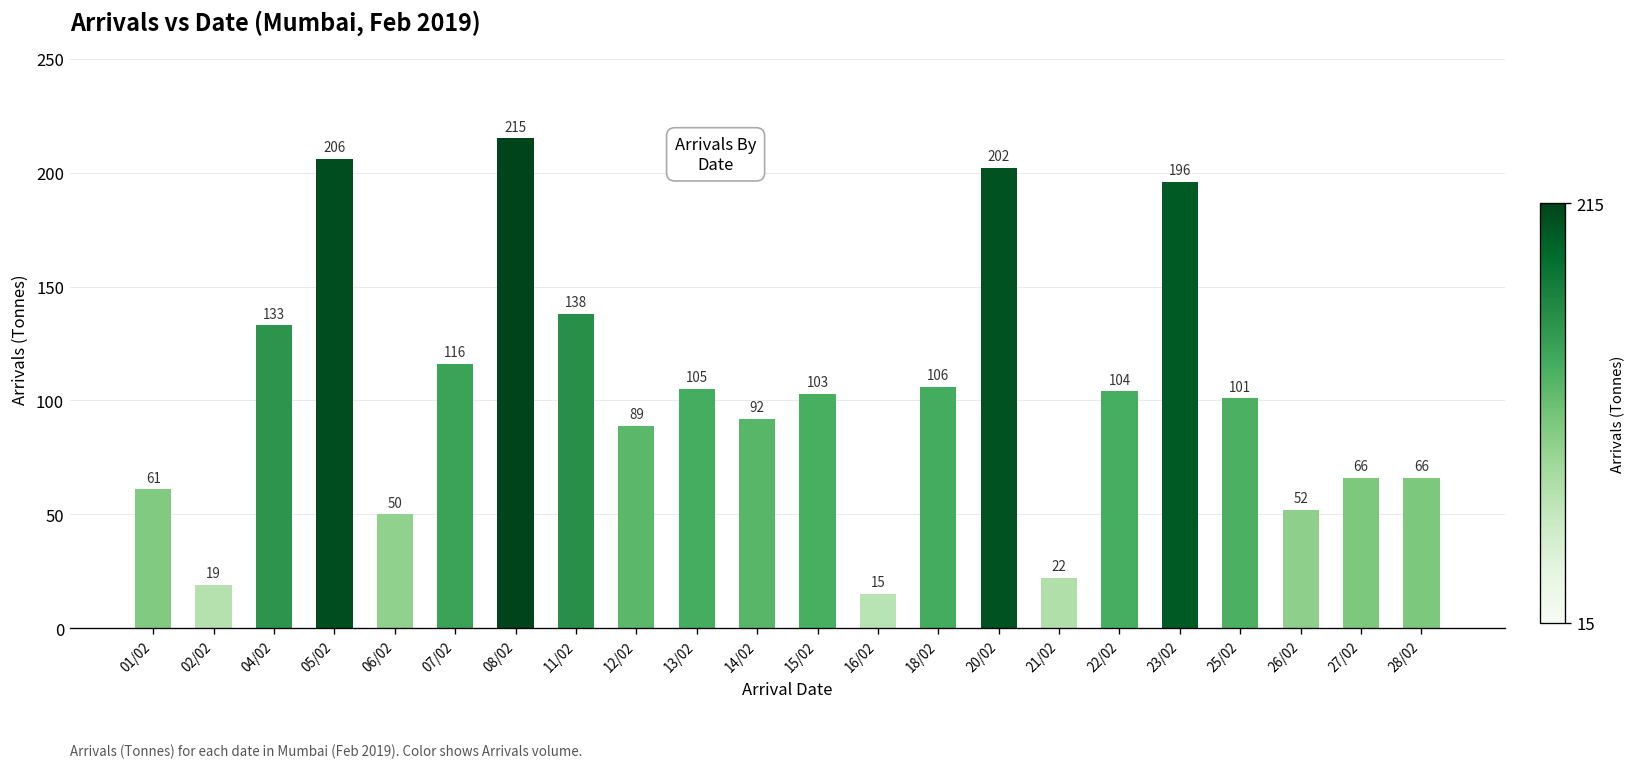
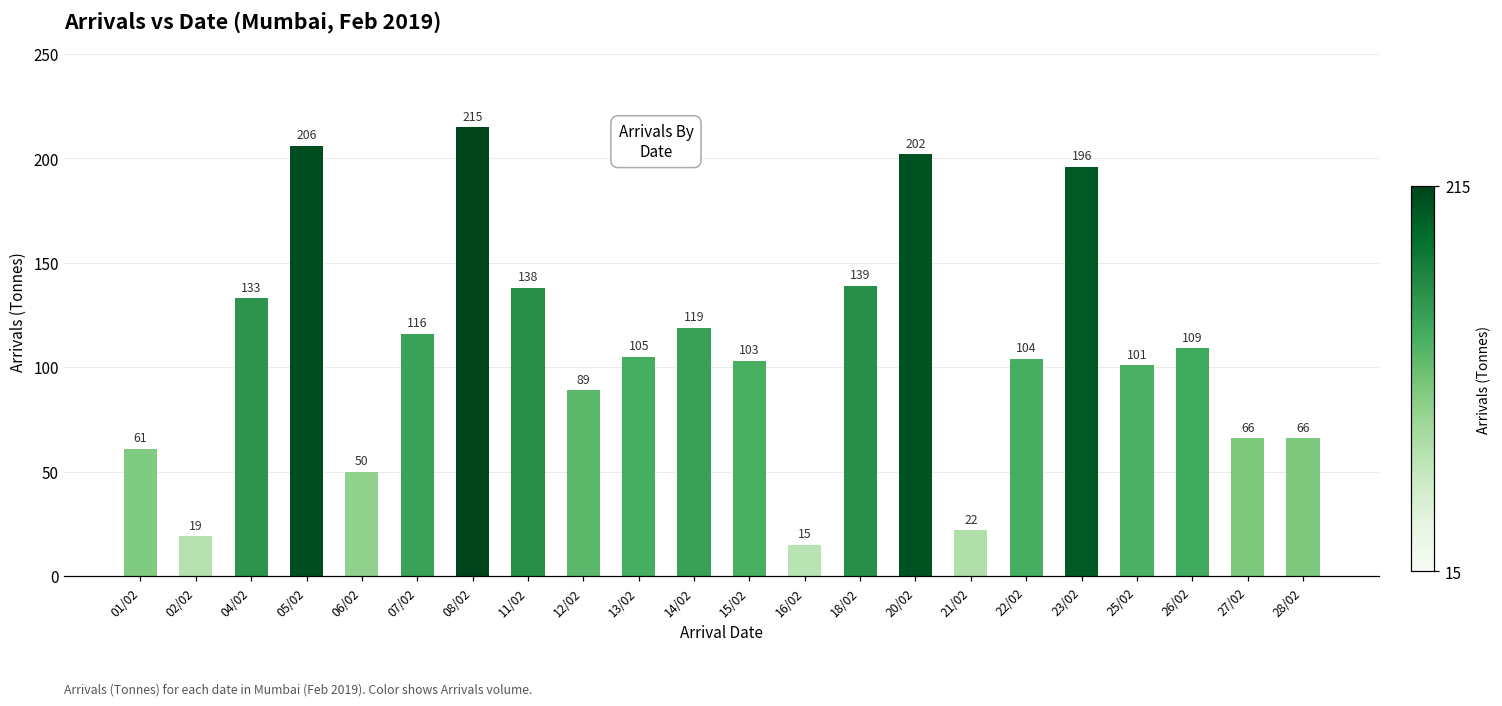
14/02: 92 -> 119
18/02: 106 -> 139
26/02: 52 -> 109
